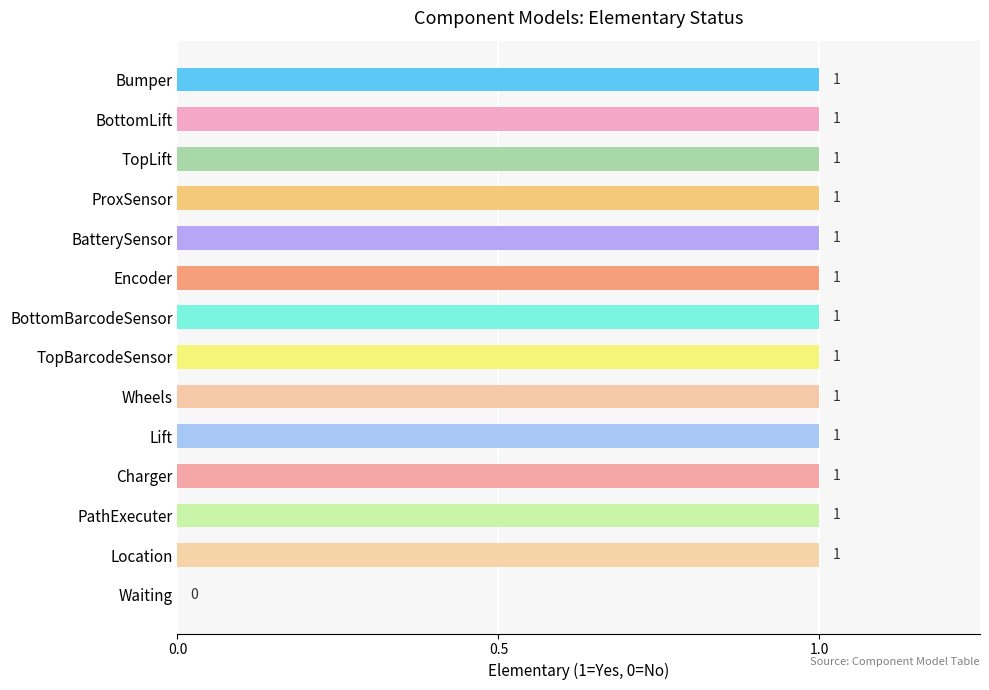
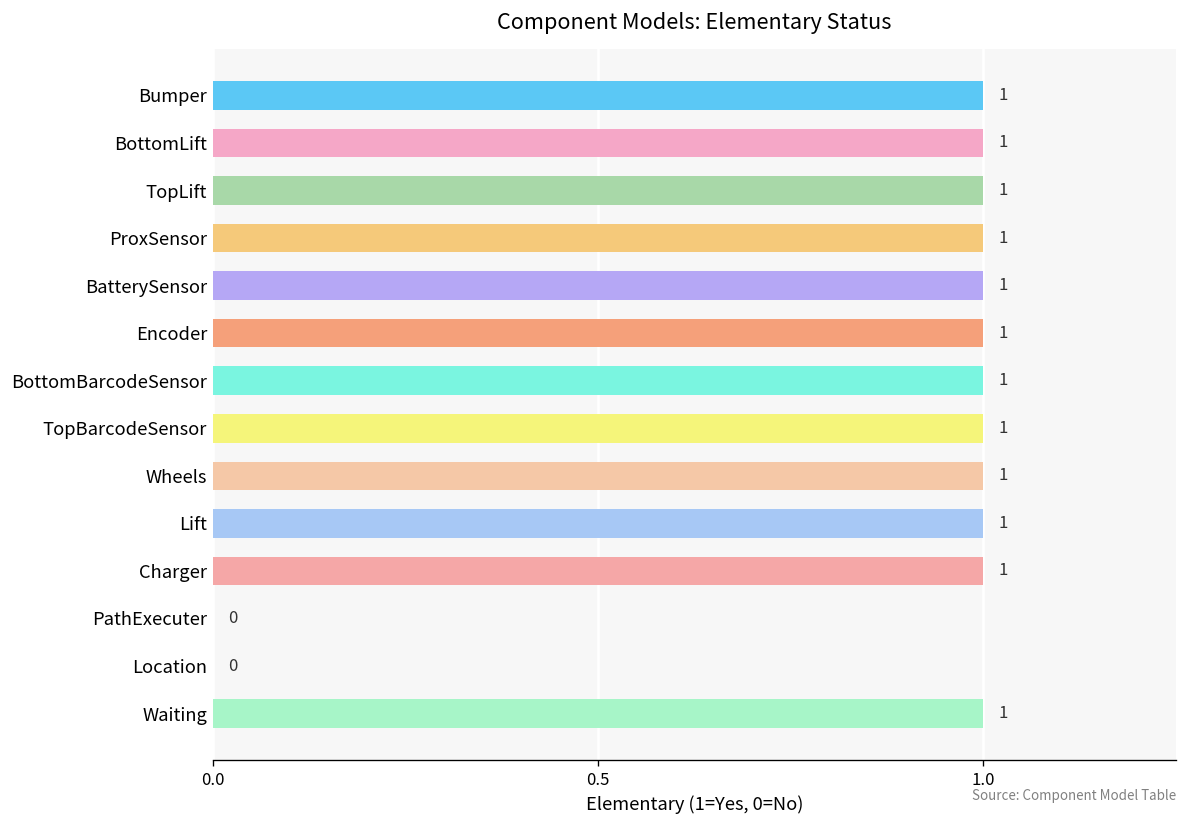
PathExecuter: 1 -> 0
Location: 1 -> 0
Waiting: 0 -> 1
